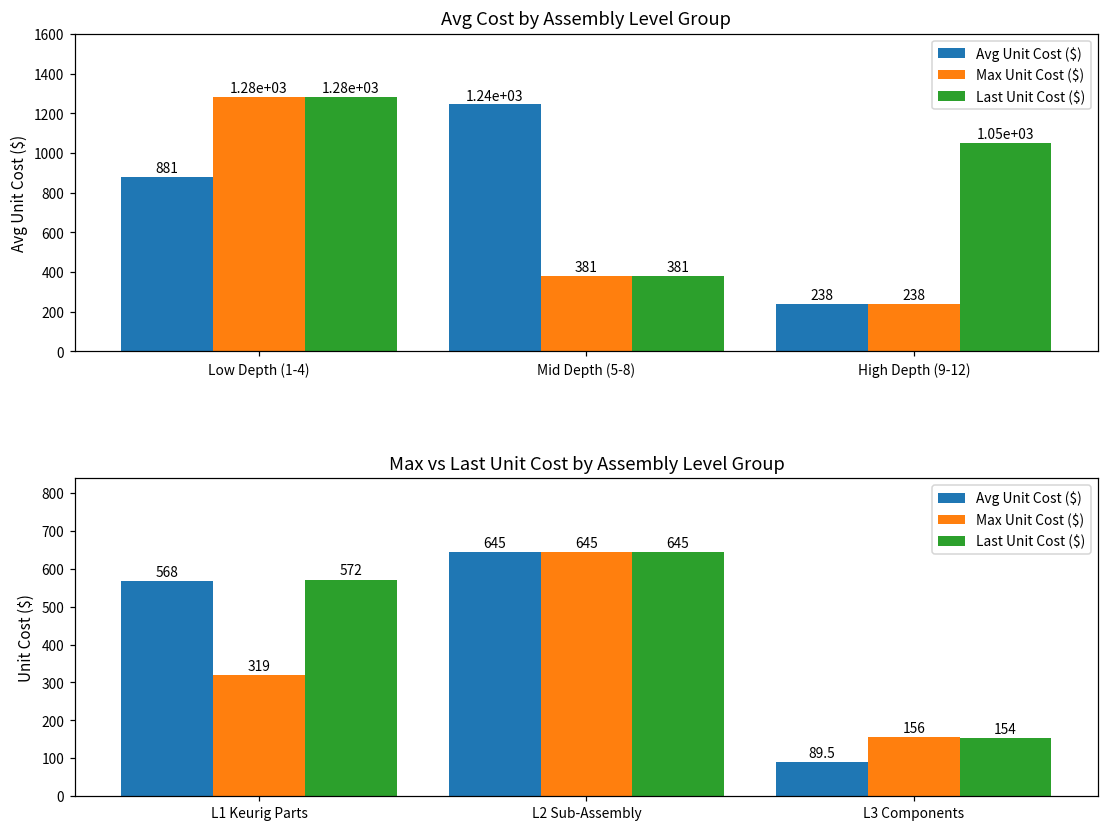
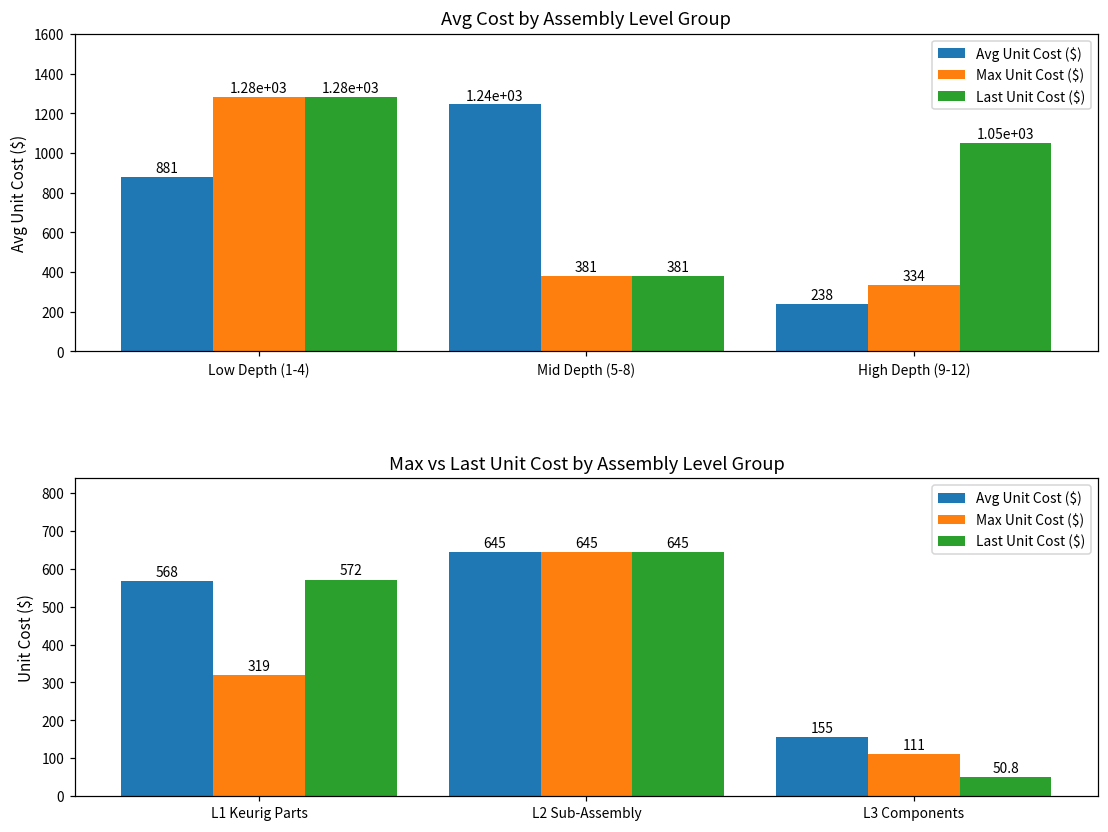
Avg Cost by Assembly Level Group, Max Unit Cost ($), High Depth (9-12): 238 -> 334
Max vs Last Unit Cost by Assembly Level Group, Avg Unit Cost ($), L3 Components: 89.5 -> 155
Max vs Last Unit Cost by Assembly Level Group, Max Unit Cost ($), L3 Components: 156 -> 111
Max vs Last Unit Cost by Assembly Level Group, Last Unit Cost ($), L3 Components: 154 -> 50.8
